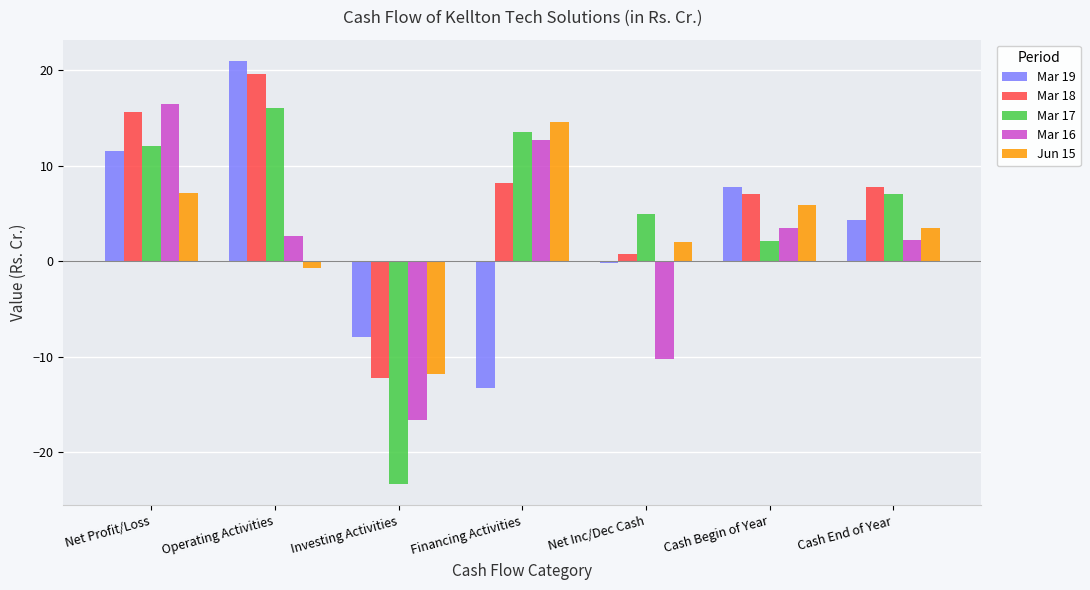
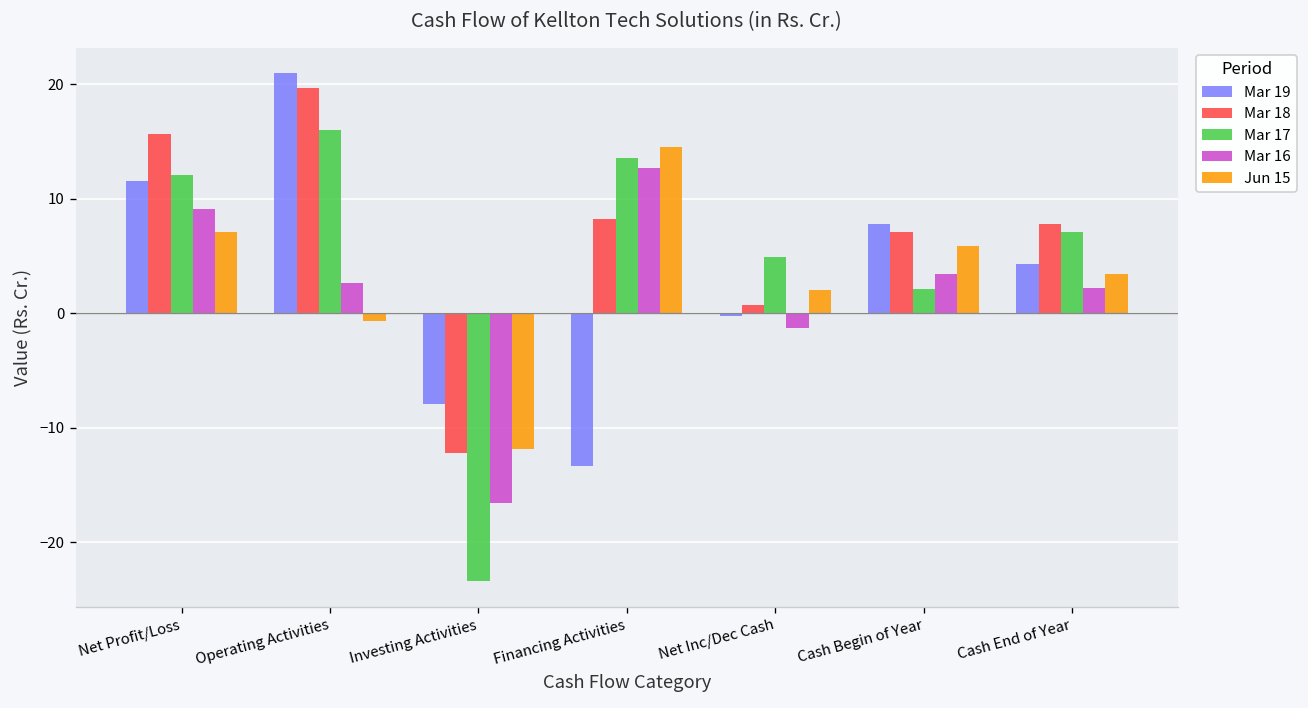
Mar 16, Net Profit/Loss: 17 -> 9
Mar 16, Net Inc/Dec Cash: -10 -> -1
